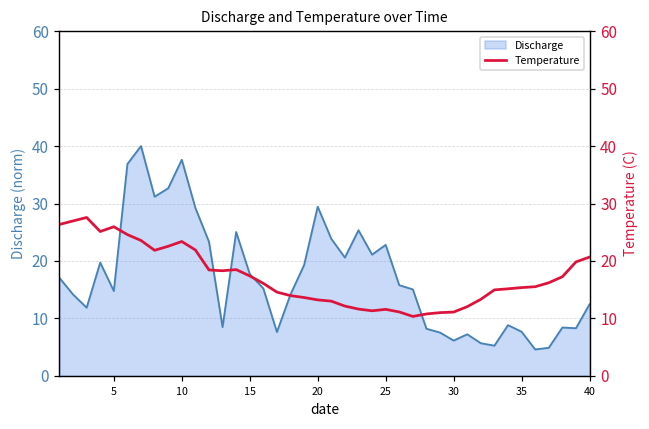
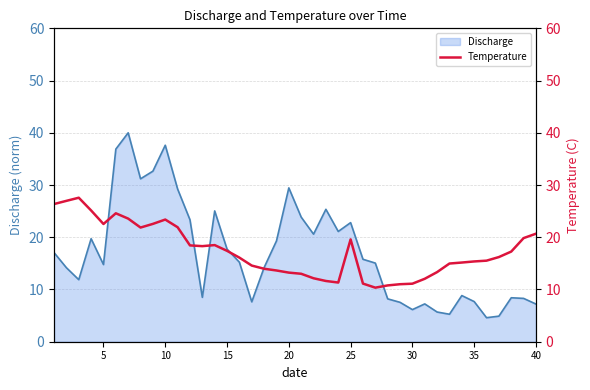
Discharge, 40: 12 -> 7
Temperature, 5: 26 -> 23
Temperature, 25: 12 -> 20
